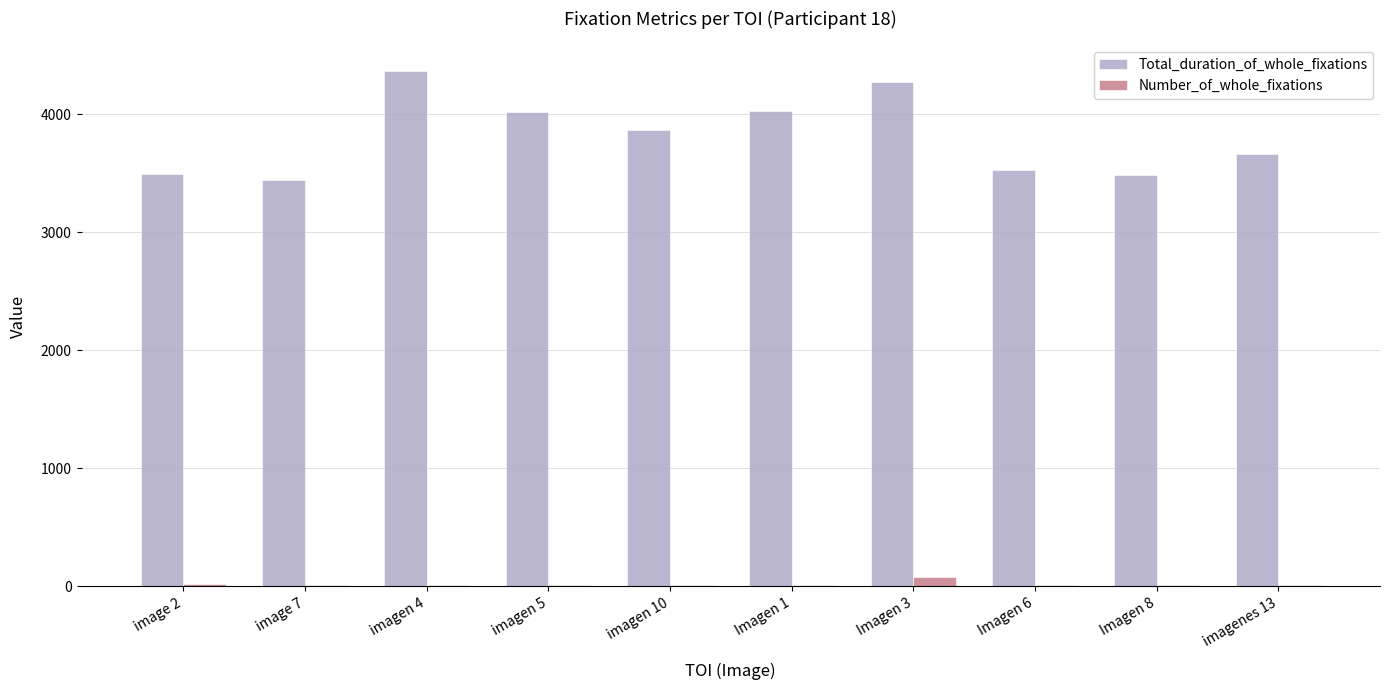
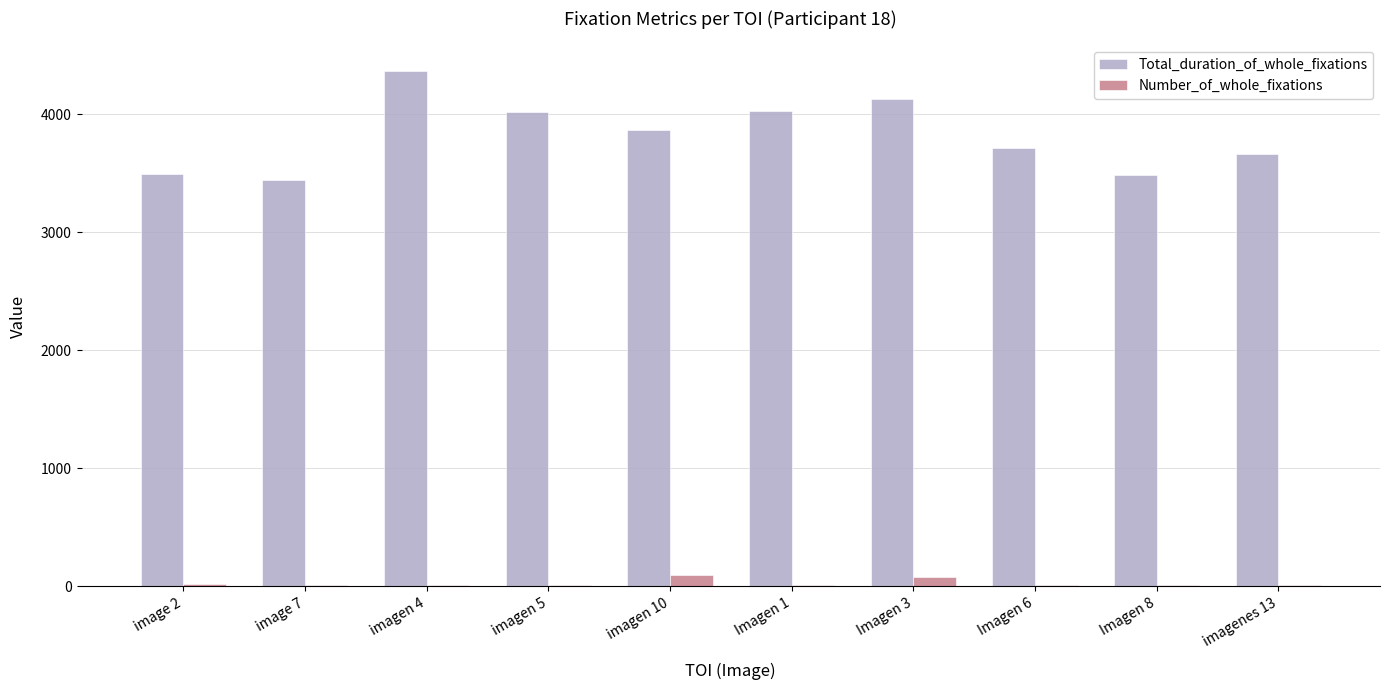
Number_of_whole_fixations, imagen 10: 10 -> 100
Total_duration_of_whole_fixations, Imagen 3: 4270 -> 4130
Total_duration_of_whole_fixations, Imagen 6: 3520 -> 3710
